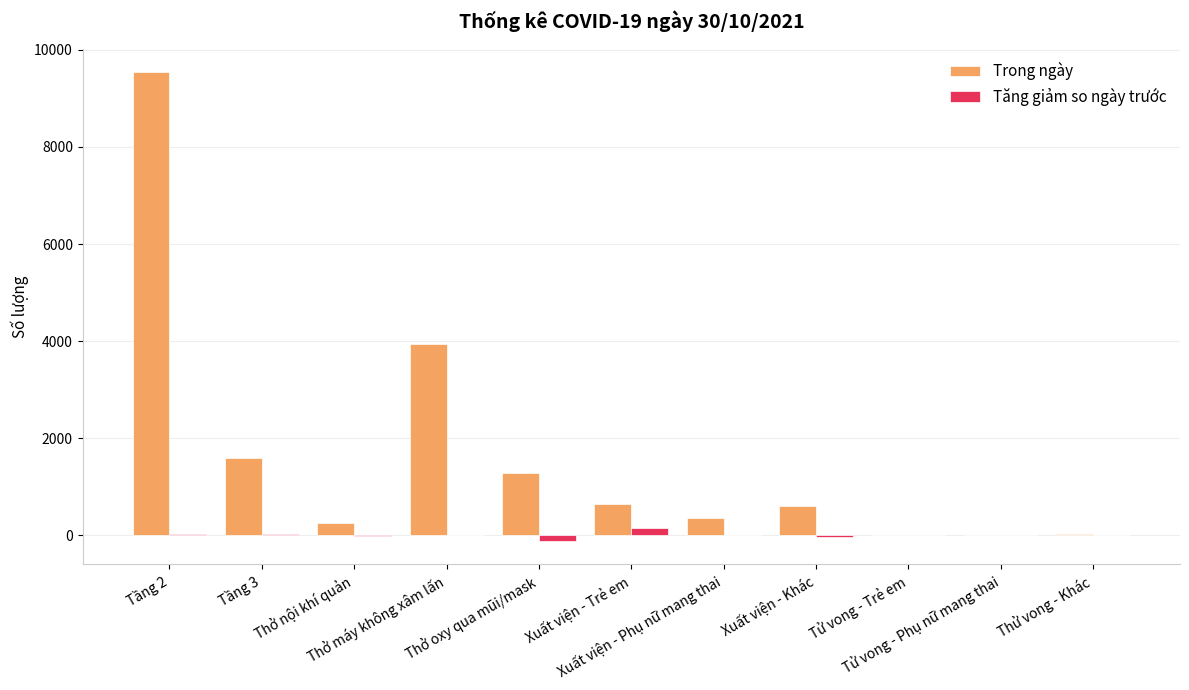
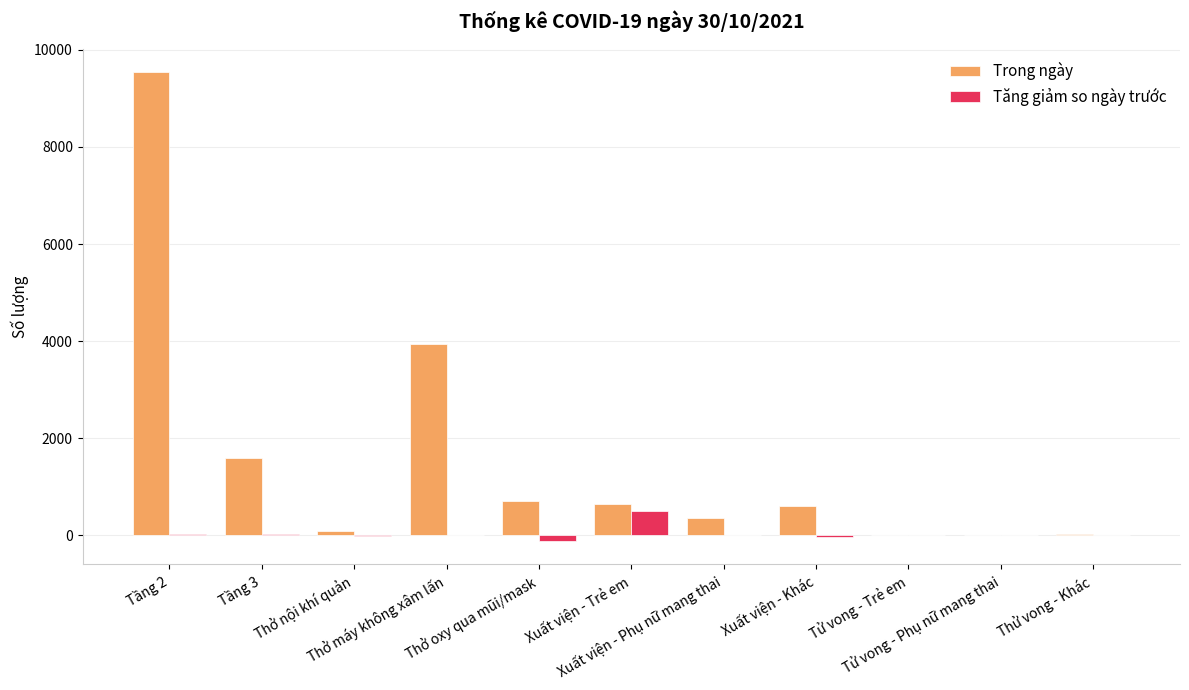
Trong ngày, Thở nội khí quản: 300 -> 100
Trong ngày, Thở oxy qua mũi/mask: 1300 -> 700
Tăng giảm so ngày trước, Xuất viện - Trẻ em: 100 -> 500
